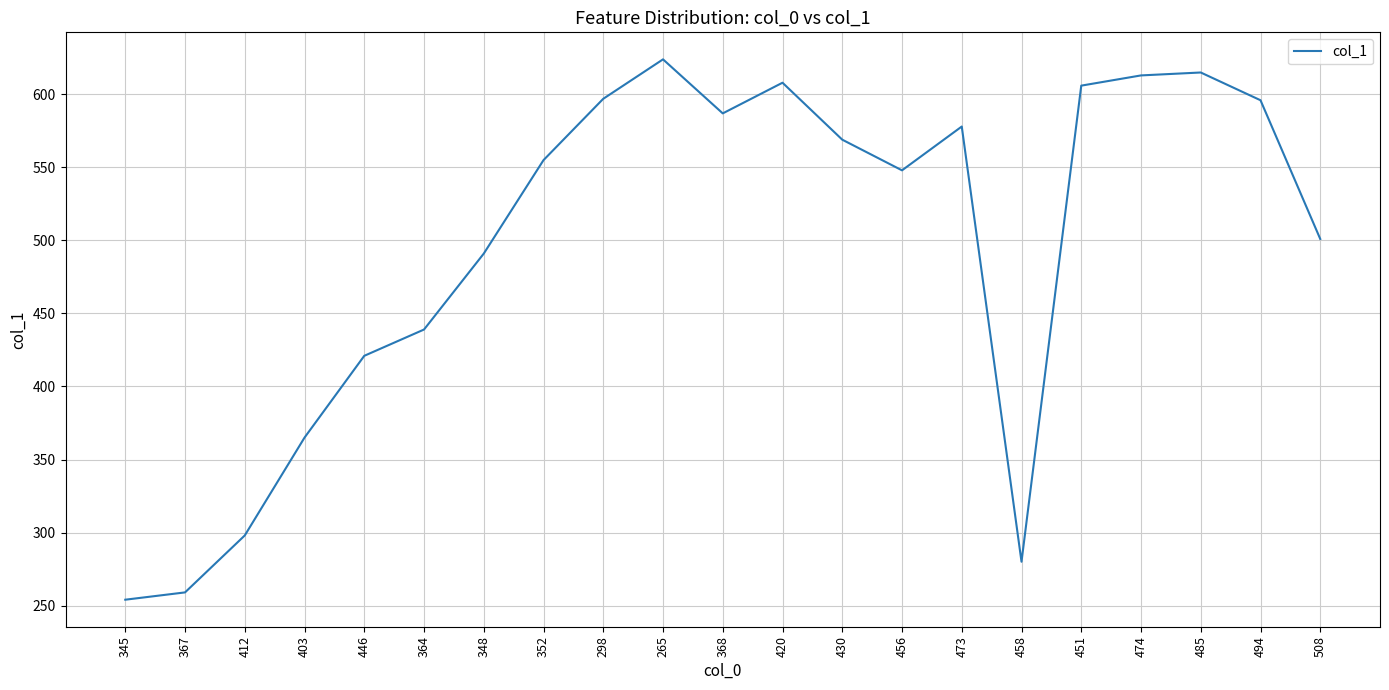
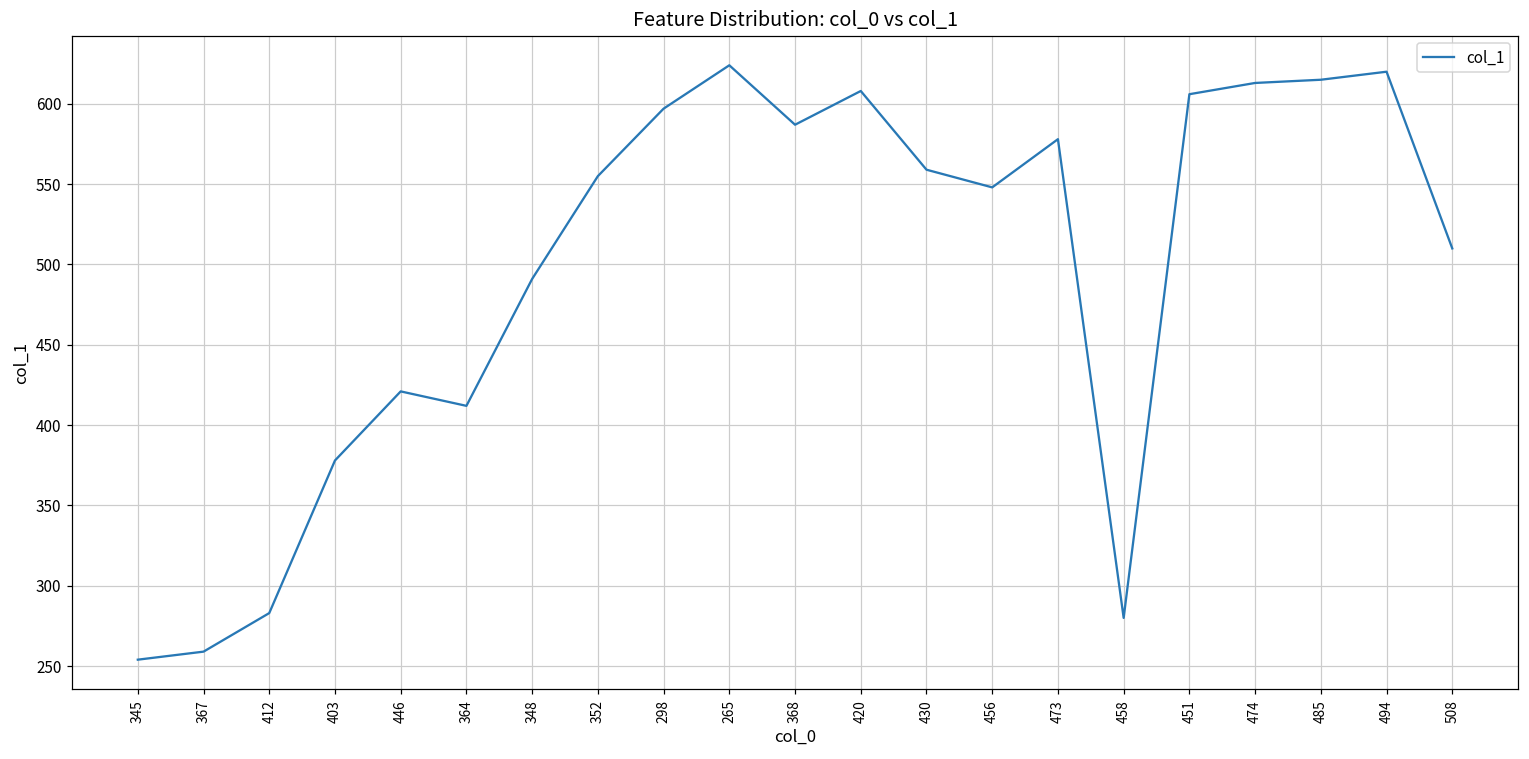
412: 298 -> 283
403: 365 -> 378
364: 439 -> 412
430: 569 -> 559
494: 596 -> 620
508: 501 -> 510
